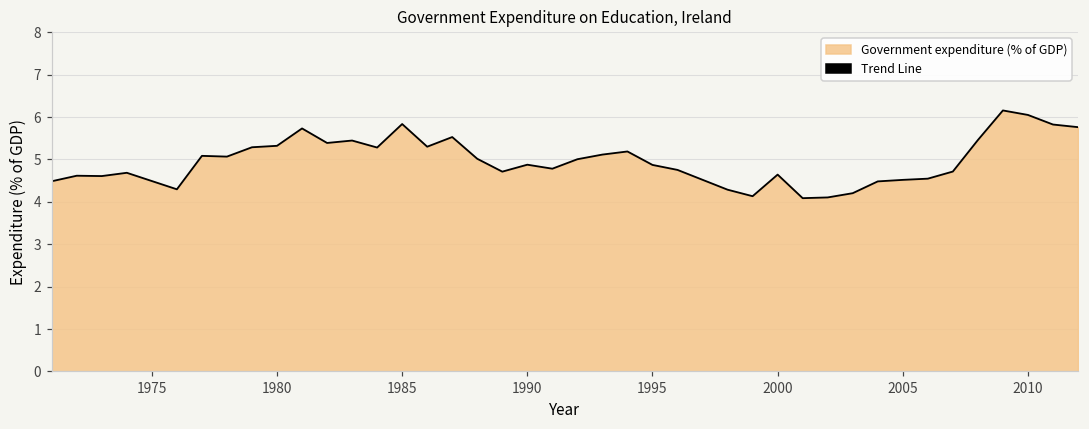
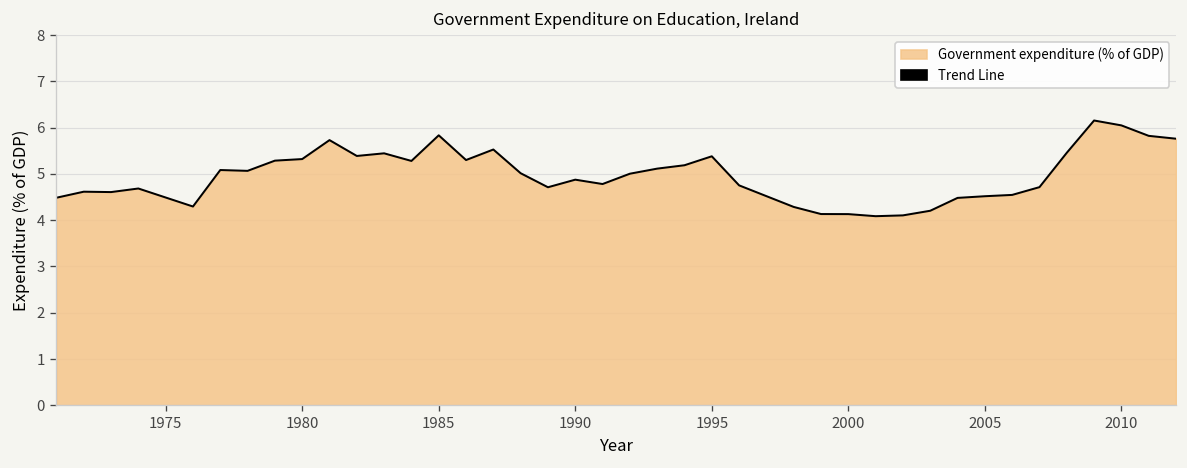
1995: 4.9 -> 5.4
2000: 4.6 -> 4.1
